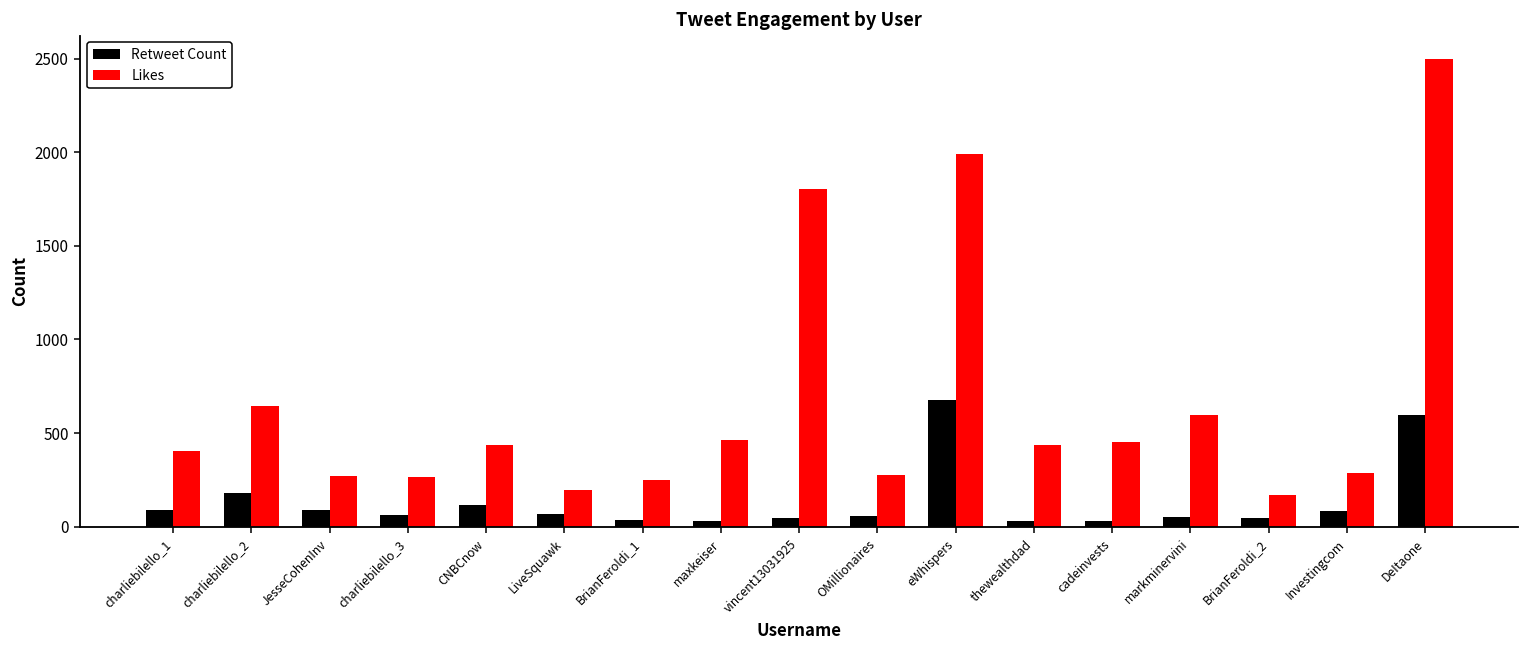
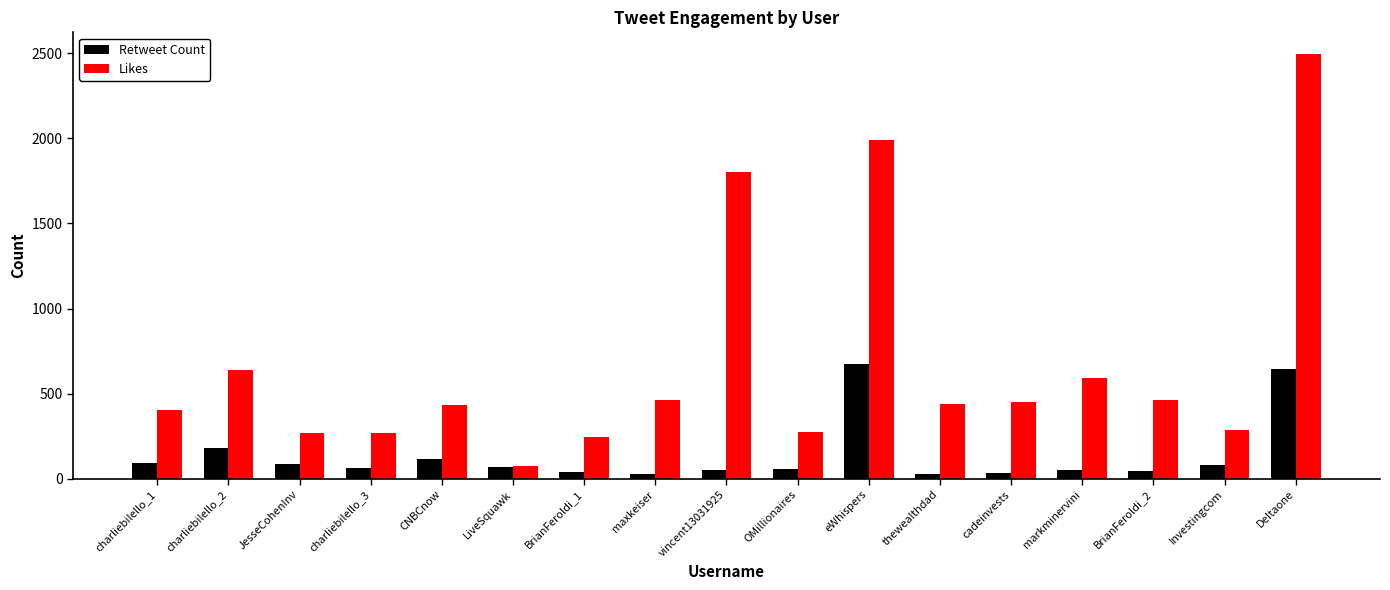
Likes, LiveSquawk: 190 -> 80
Likes, BrianFeroldi_2: 170 -> 460
Retweet Count, DeItaone: 600 -> 640
